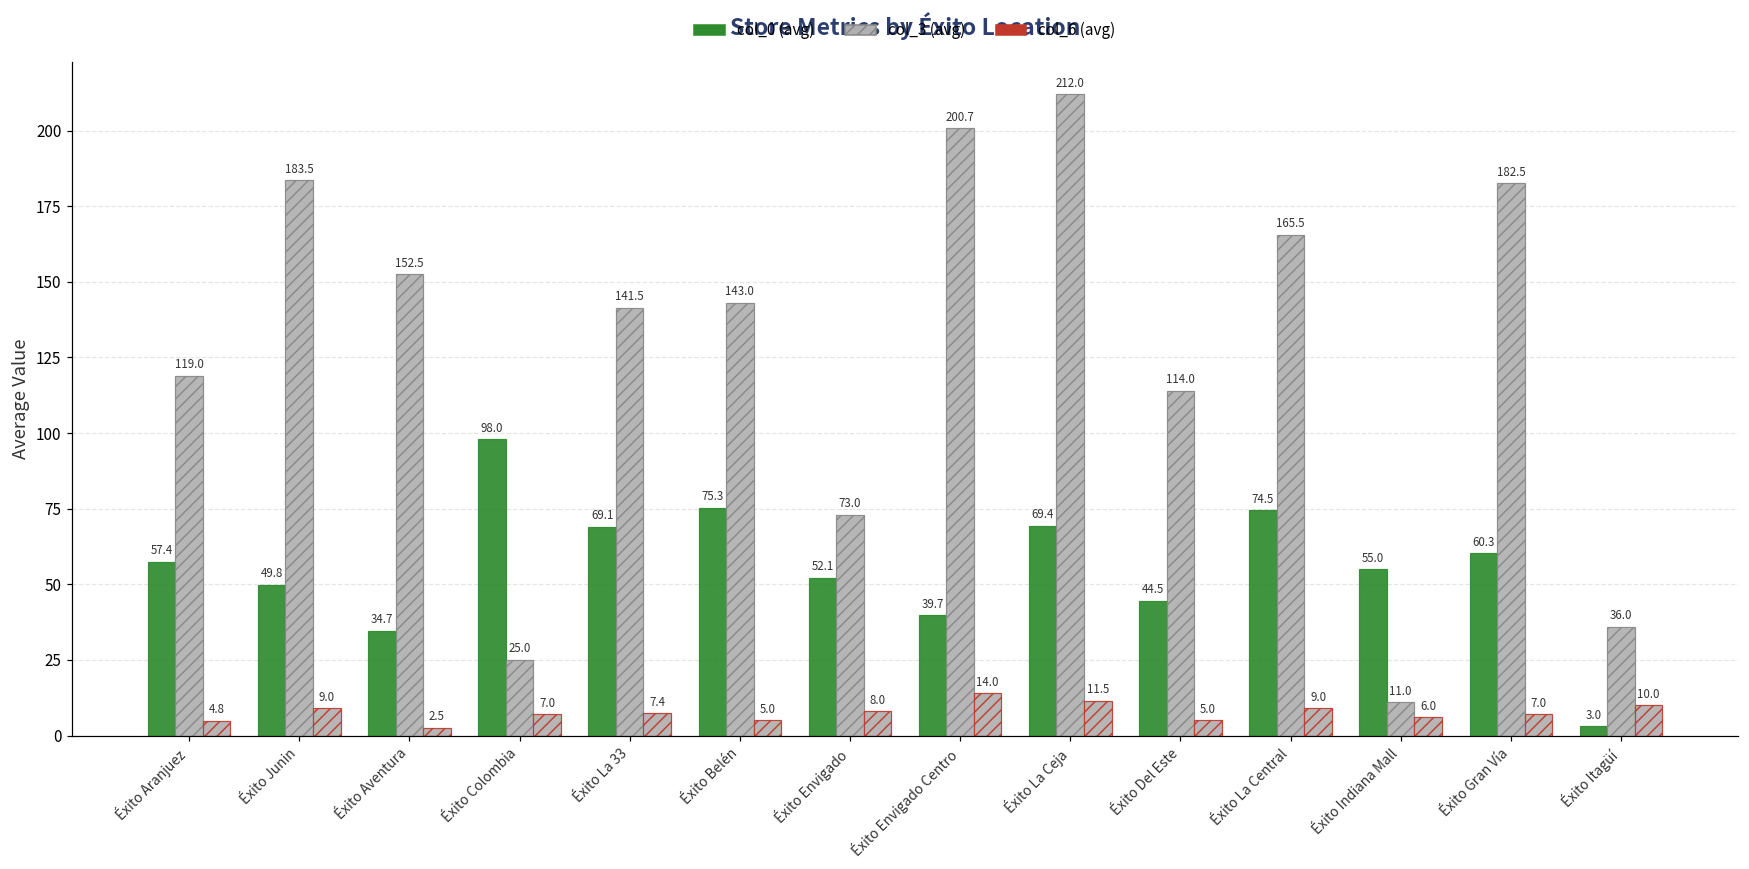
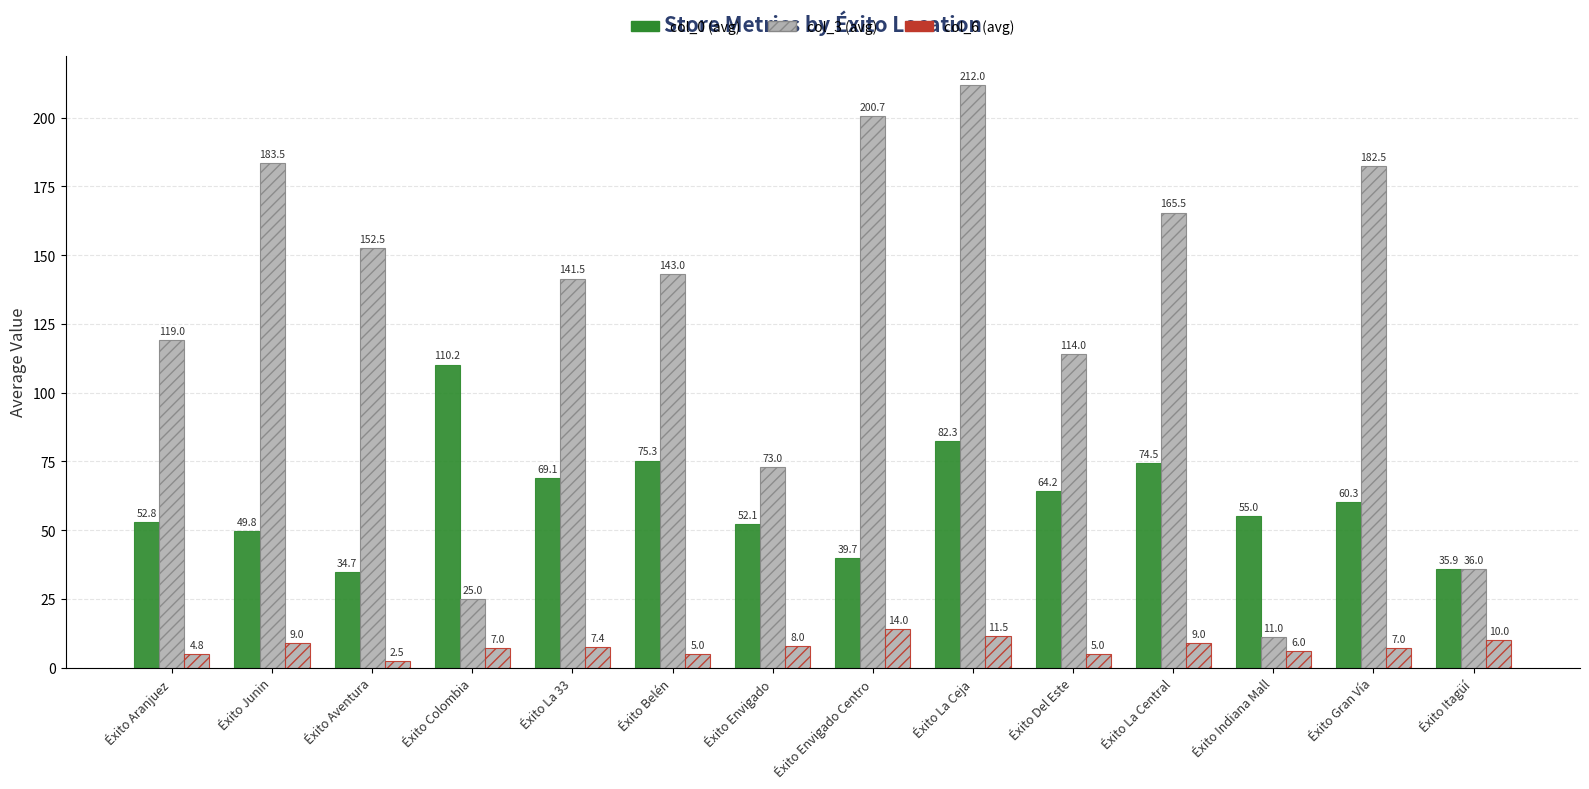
col_0 (avg), Éxito Aranjuez: 57.4 -> 52.8
col_0 (avg), Éxito Colombia: 98.0 -> 110.2
col_0 (avg), Éxito La Ceja: 69.4 -> 82.3
col_0 (avg), Éxito Del Este: 44.5 -> 64.2
col_0 (avg), Éxito Itagüí: 3.0 -> 35.9
